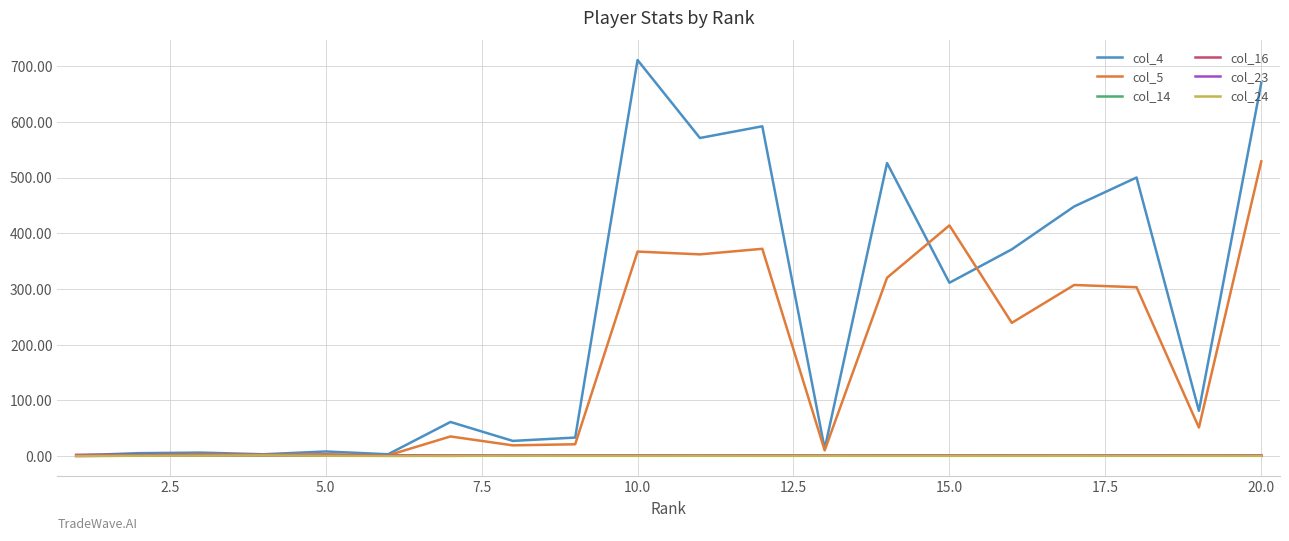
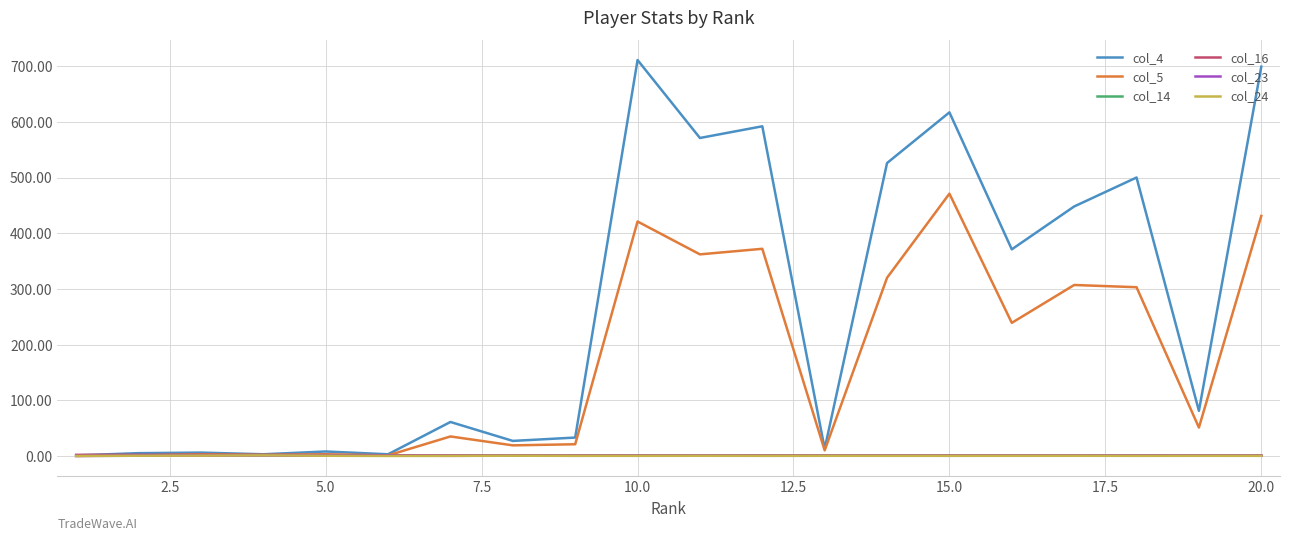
col_5, 10.0: 370 -> 420
col_4, 15.0: 310 -> 620
col_5, 15.0: 410 -> 470
col_4, 20.0: 670 -> 700
col_5, 20.0: 530 -> 430
